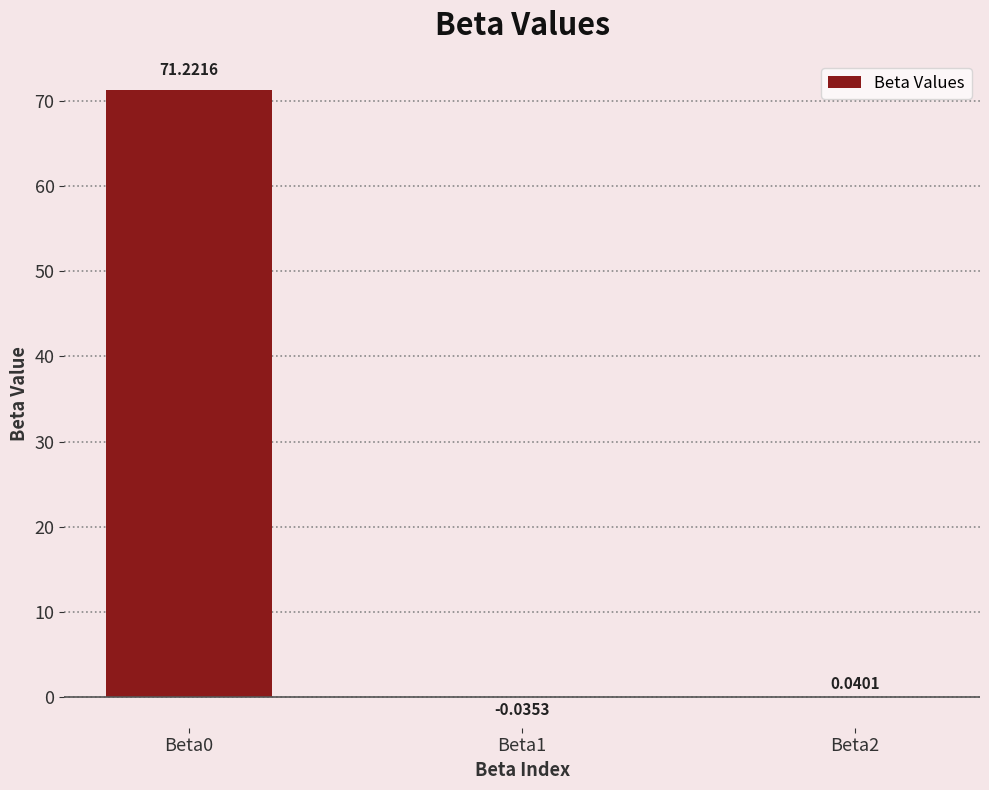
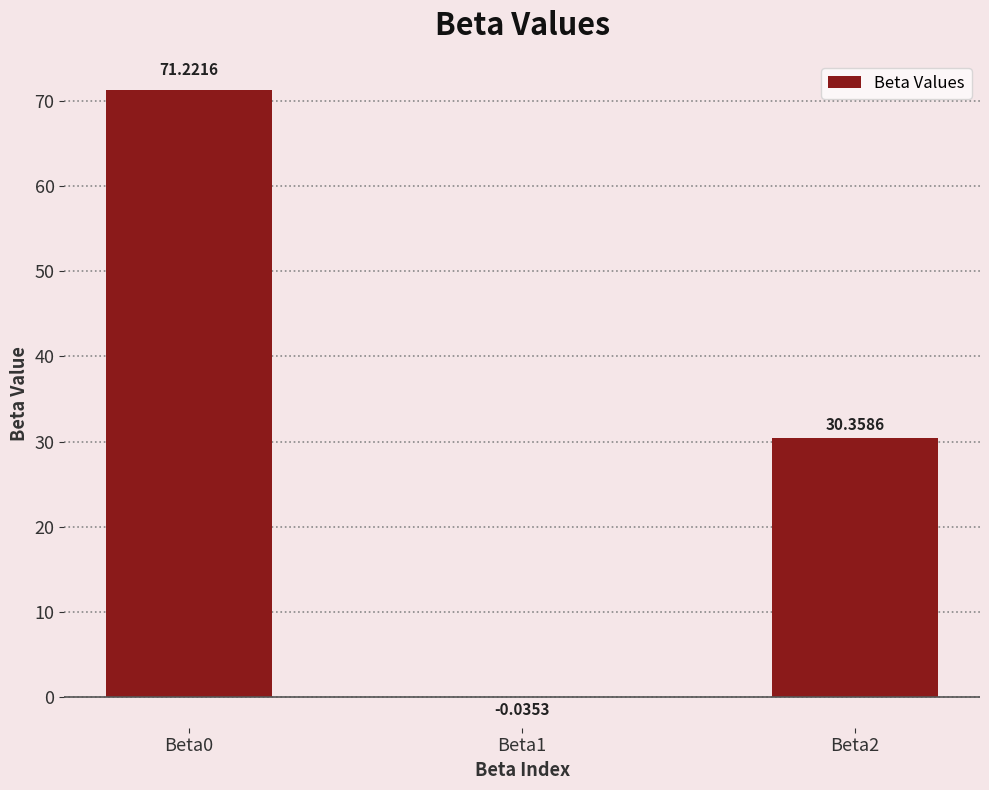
Beta2: 0.0401 -> 30.3586
